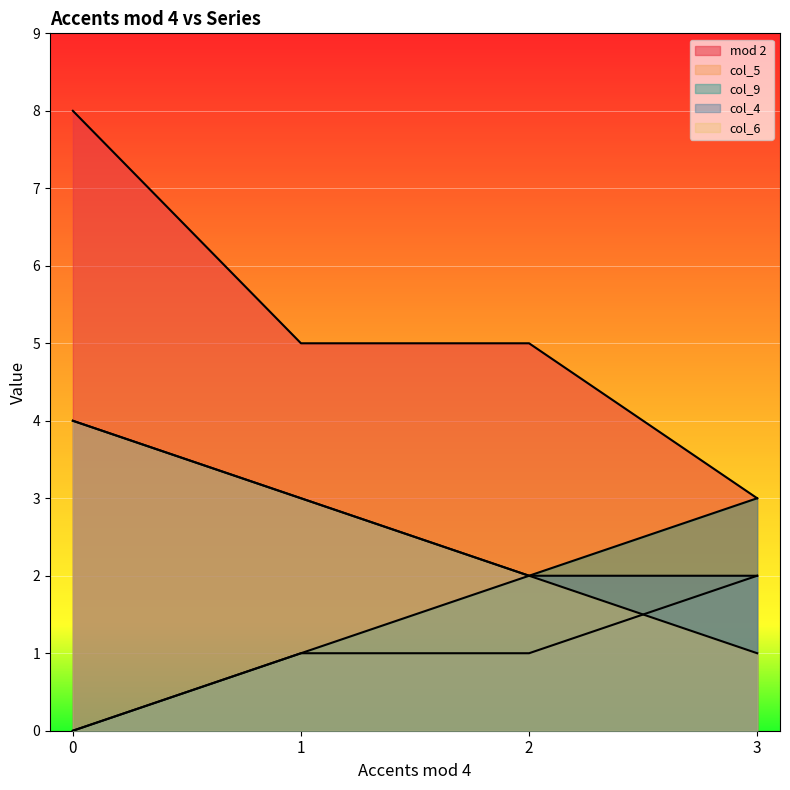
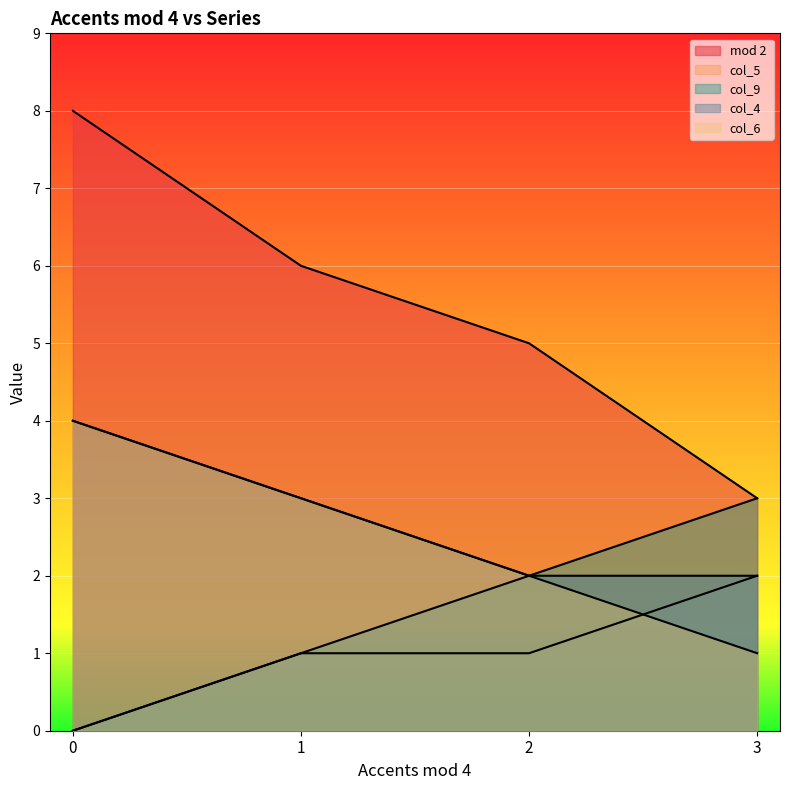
mod 2, 1: 5 -> 6
